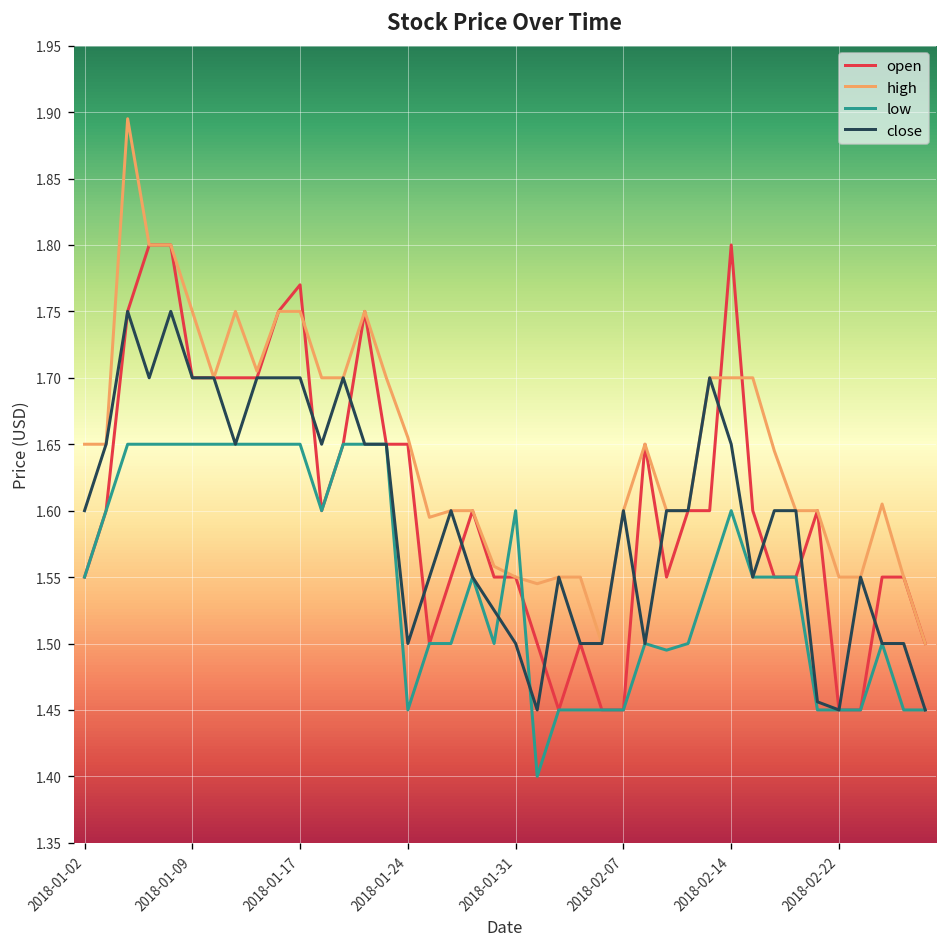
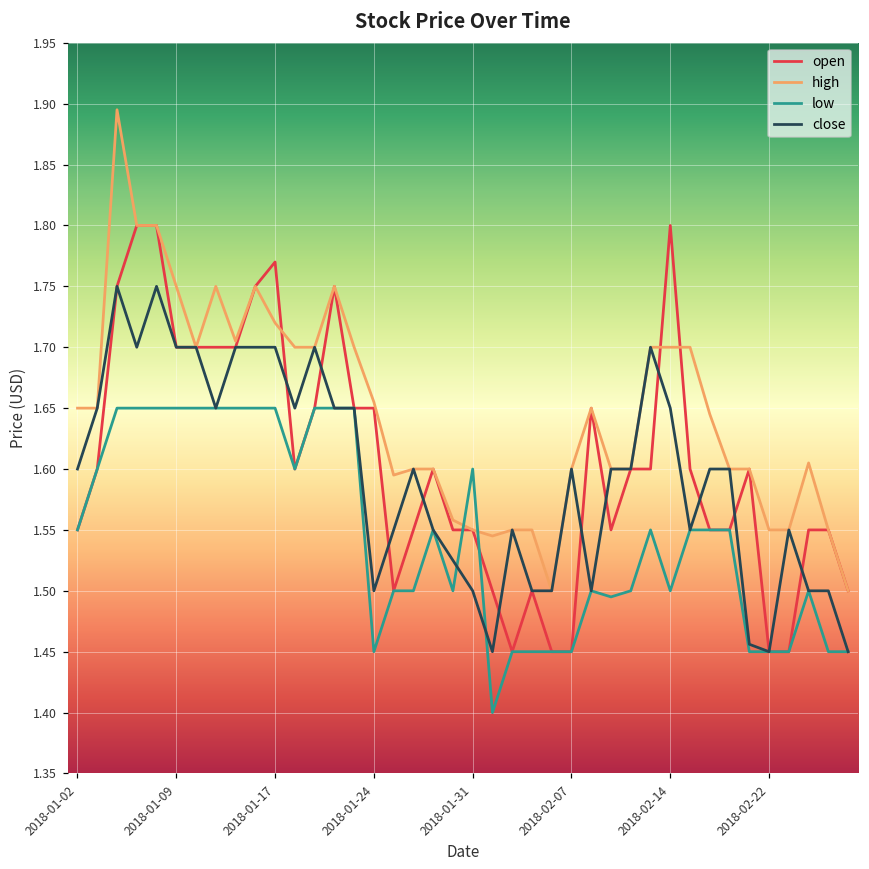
high, 2018-01-17: 1.75 -> 1.72
low, 2018-02-14: 1.6 -> 1.5
